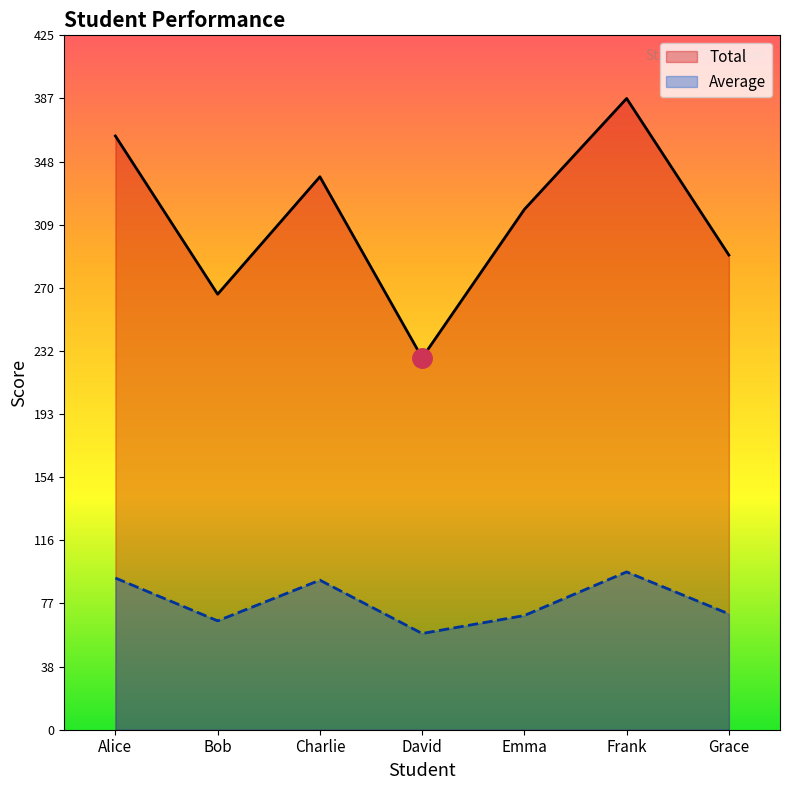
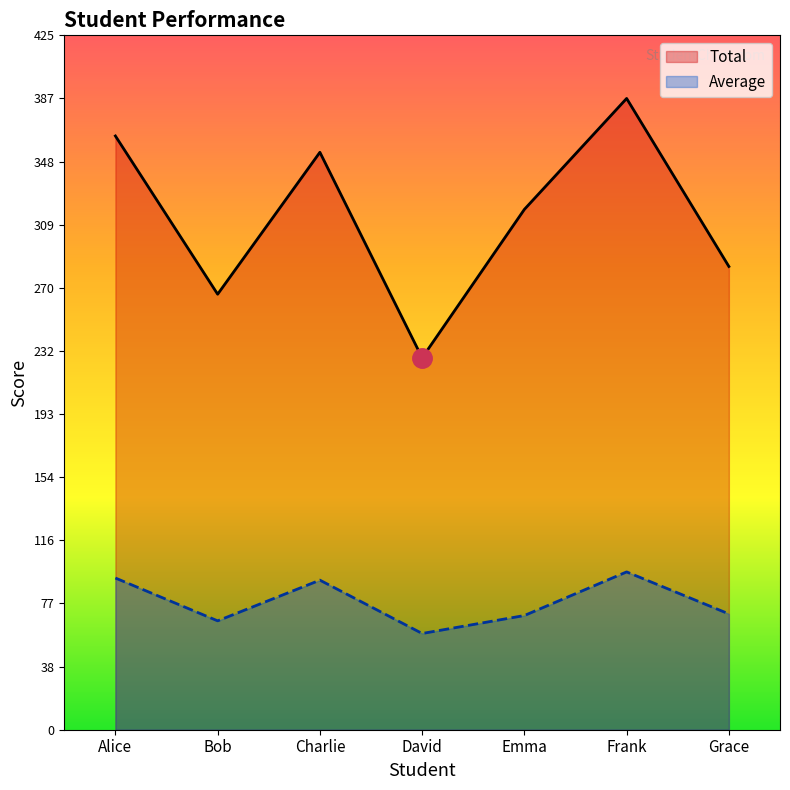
Total, Charlie: 339 -> 354
Total, Grace: 291 -> 284
